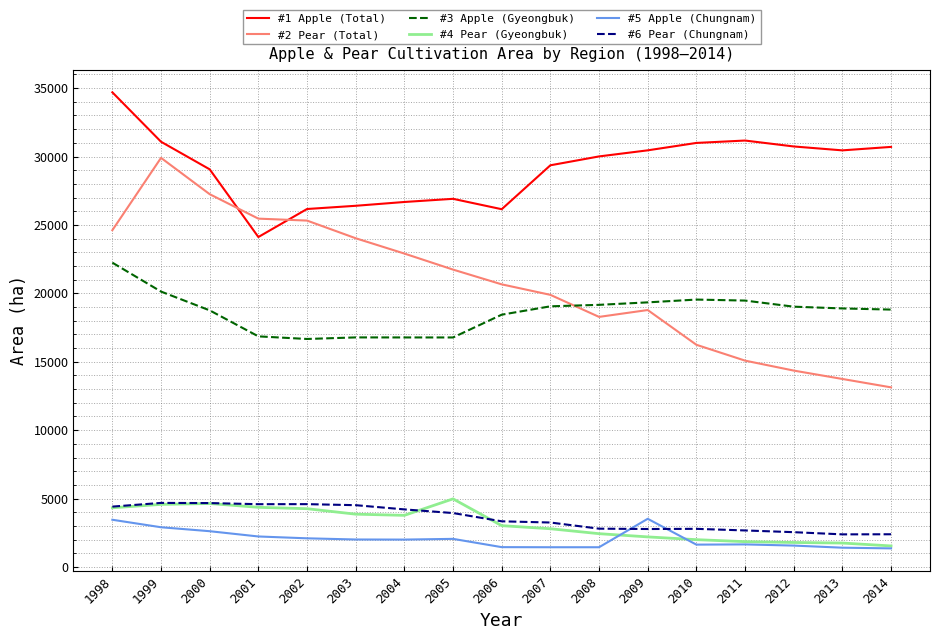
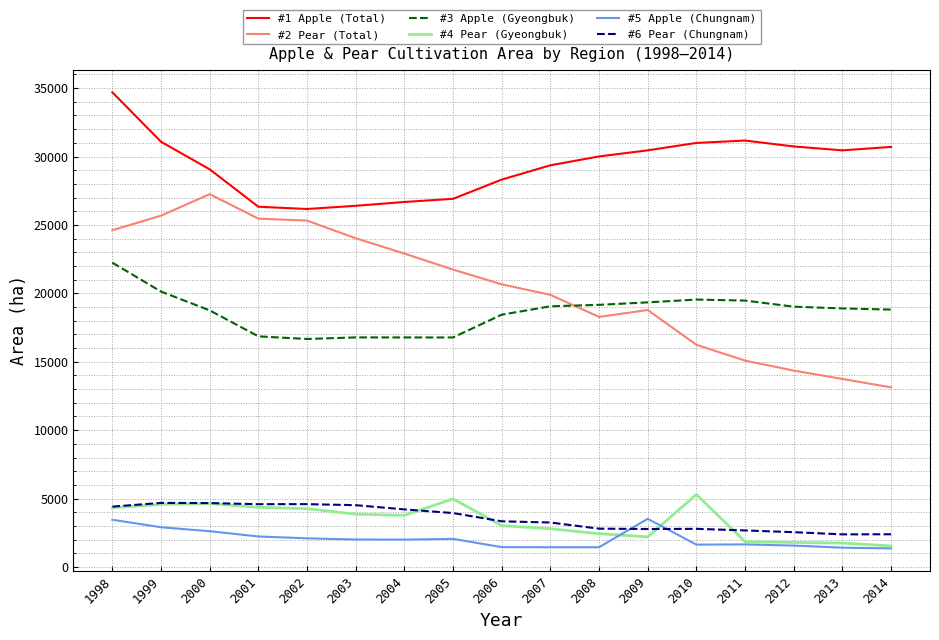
#2 Pear (Total), 1999: 29900 -> 25700
#1 Apple (Total), 2001: 24100 -> 26300
#1 Apple (Total), 2006: 26100 -> 28300
#4 Pear (Gyeongbuk), 2010: 2000 -> 5300
